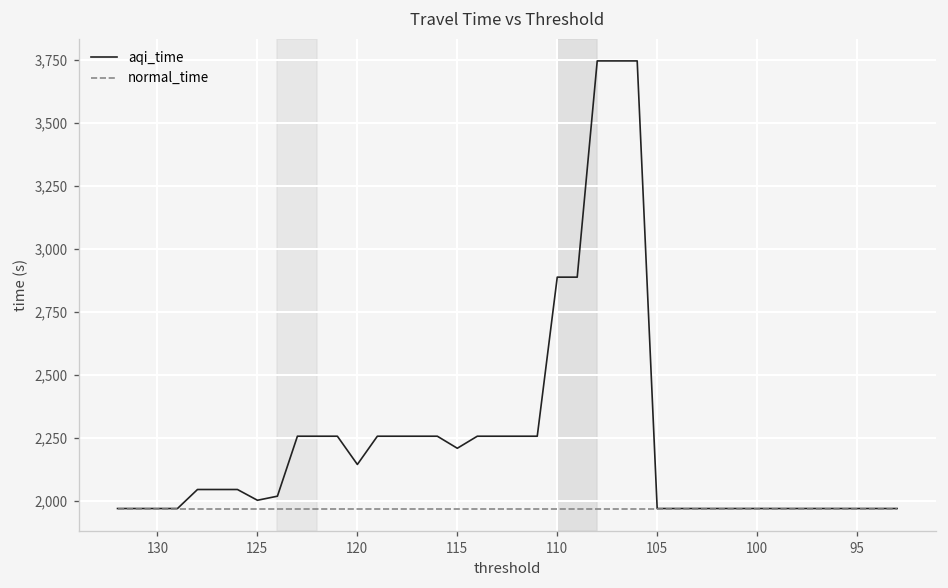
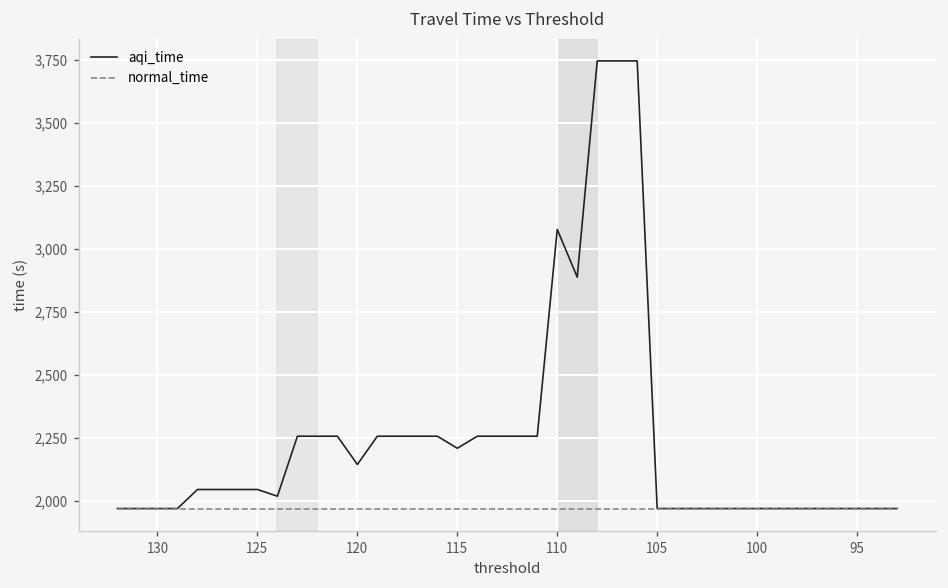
aqi_time, 125: 2,000 -> 2,040
aqi_time, 110: 2,890 -> 3,080
